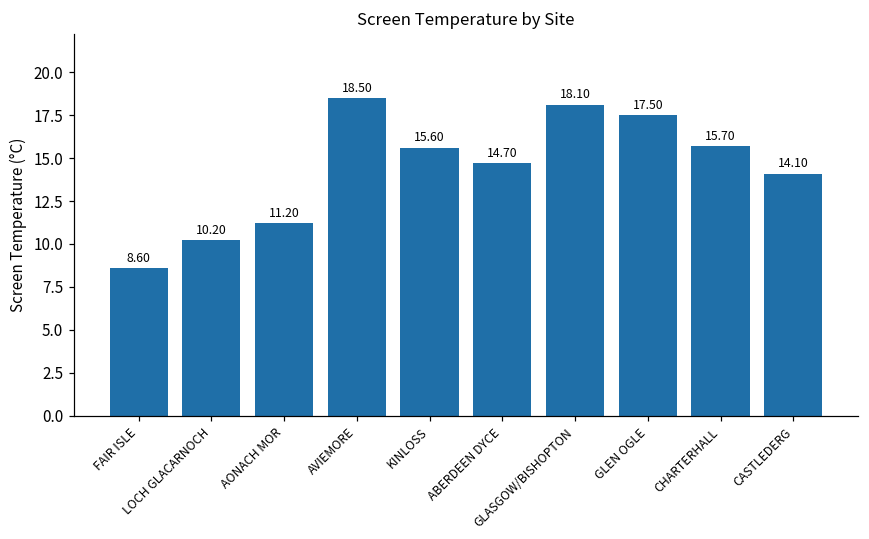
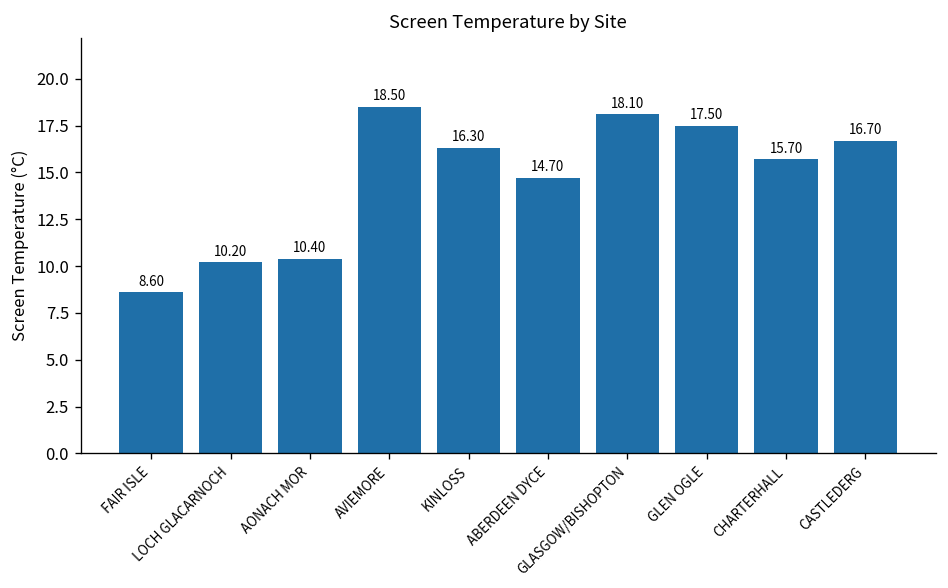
AONACH MOR: 11.20 -> 10.40
KINLOSS: 15.60 -> 16.30
CASTLEDERG: 14.10 -> 16.70
